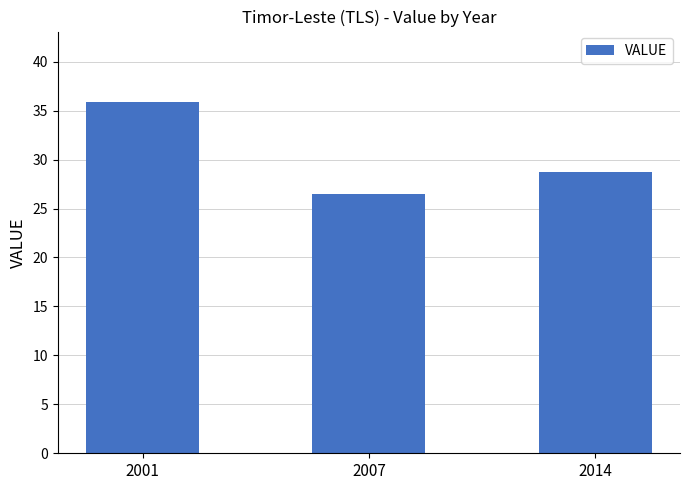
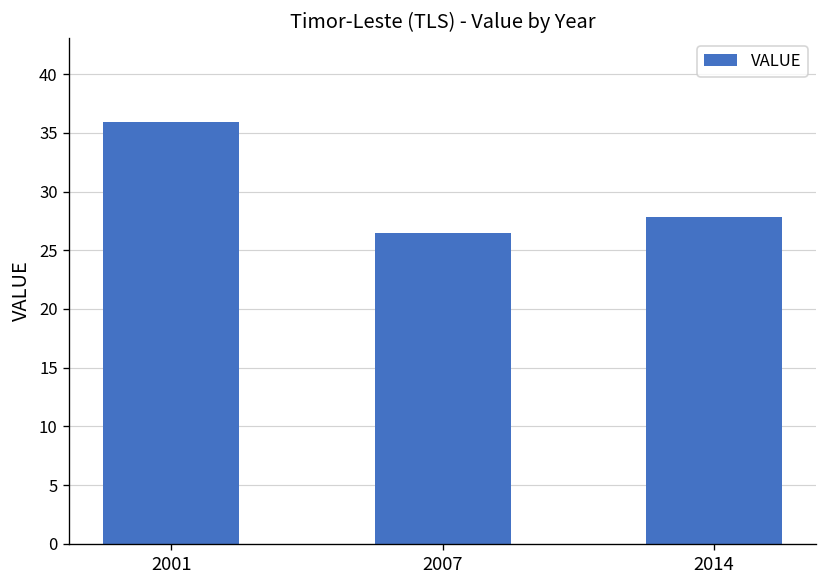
2014: 29 -> 28
